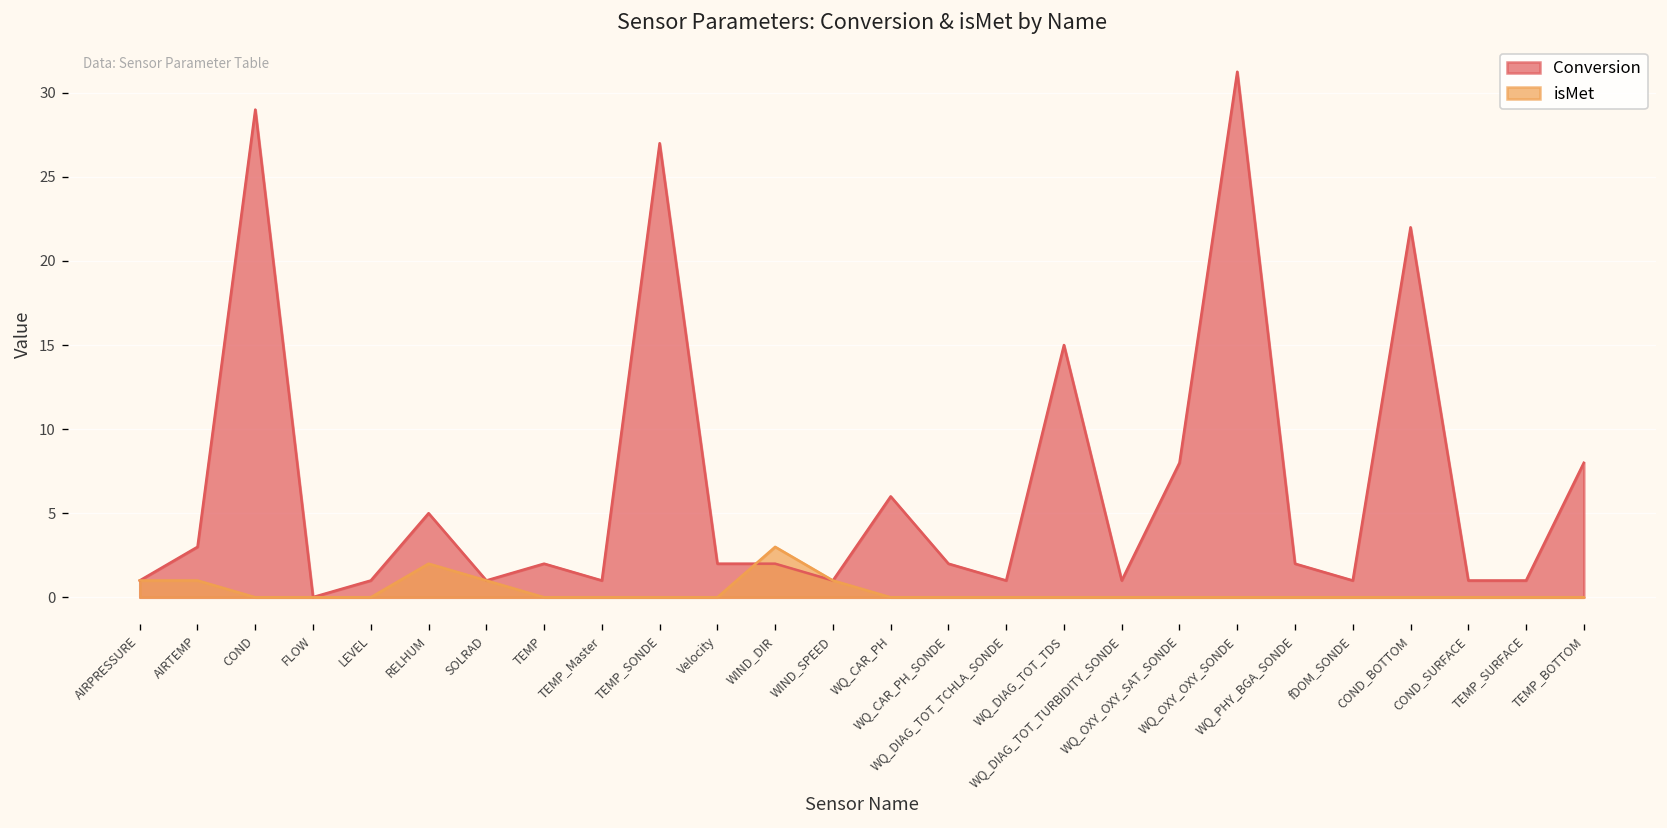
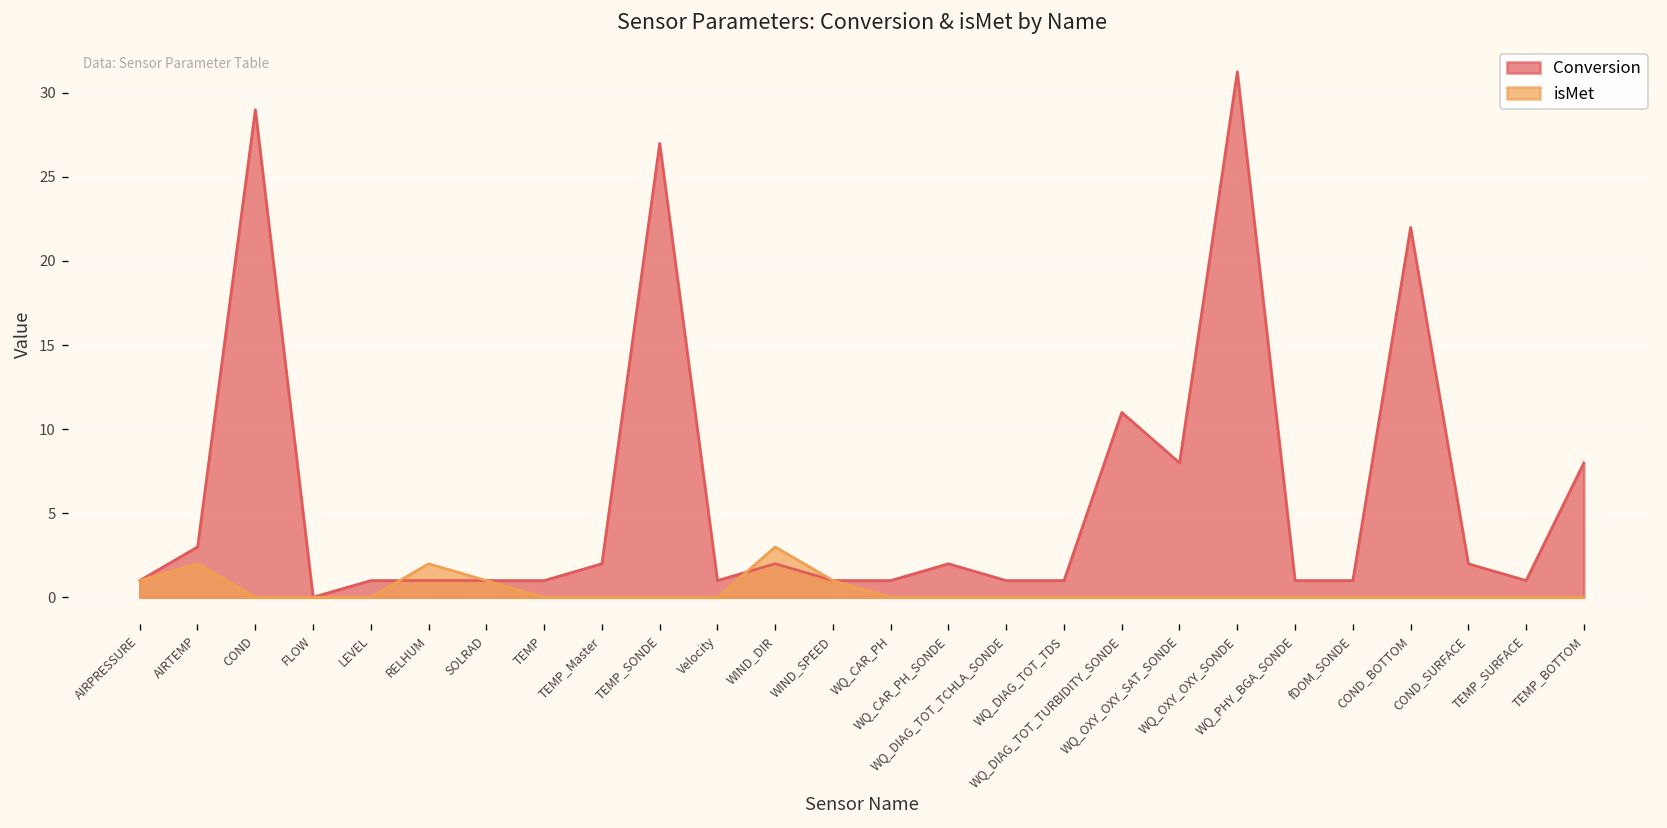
isMet, AIRTEMP: 1 -> 2
Conversion, RELHUM: 5 -> 1
Conversion, TEMP: 2 -> 1
Conversion, TEMP_Master: 1 -> 2
Conversion, Velocity: 2 -> 1
Conversion, WQ_CAR_PH: 6 -> 1
Conversion, WQ_DIAG_TOT_TDS: 15 -> 1
Conversion, WQ_DIAG_TOT_TURBIDITY_SONDE: 1 -> 11
Conversion, WQ_PHY_BGA_SONDE: 2 -> 1
Conversion, COND_SURFACE: 1 -> 2
